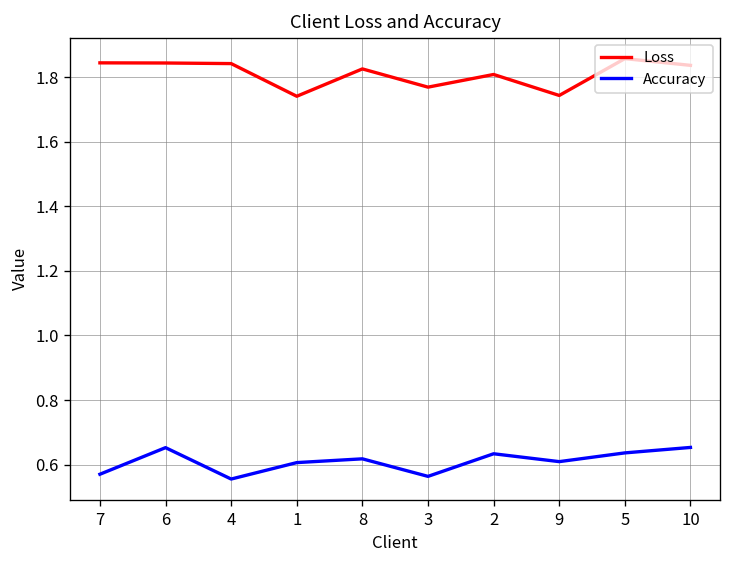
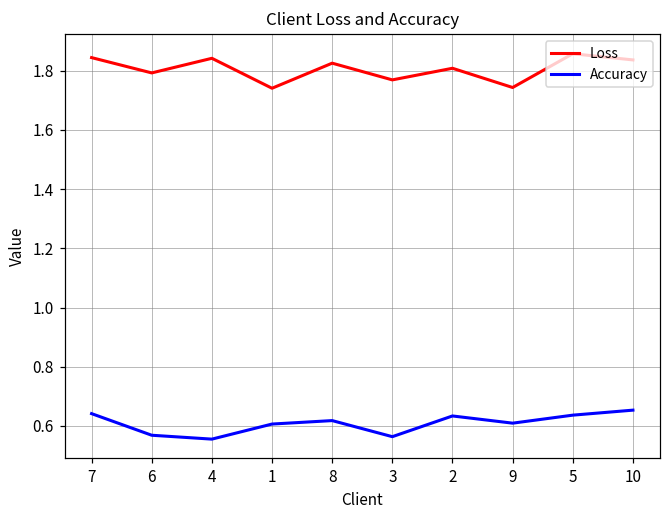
Accuracy, 7: 0.57 -> 0.64
Loss, 6: 1.84 -> 1.79
Accuracy, 6: 0.65 -> 0.57
